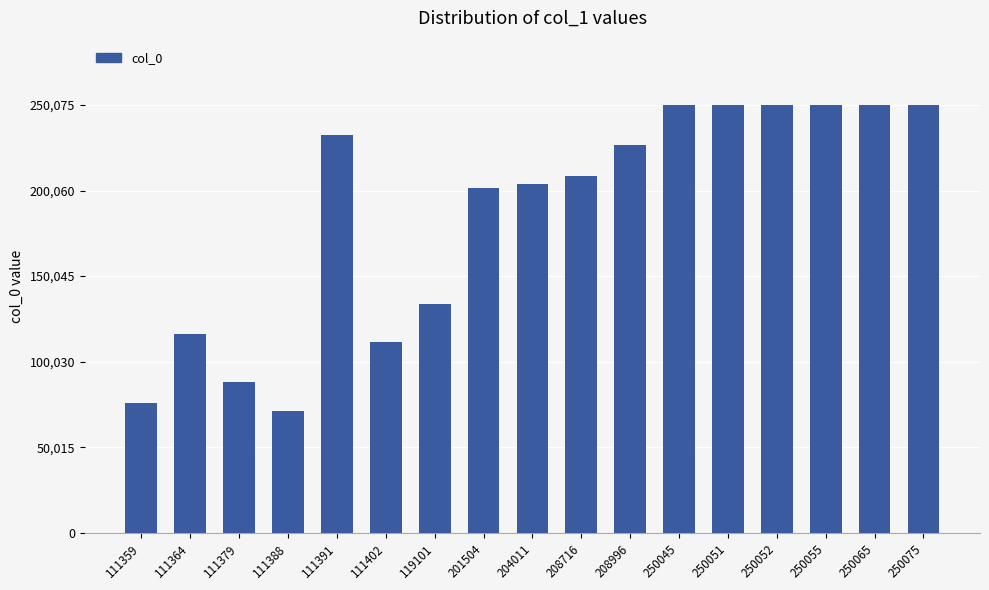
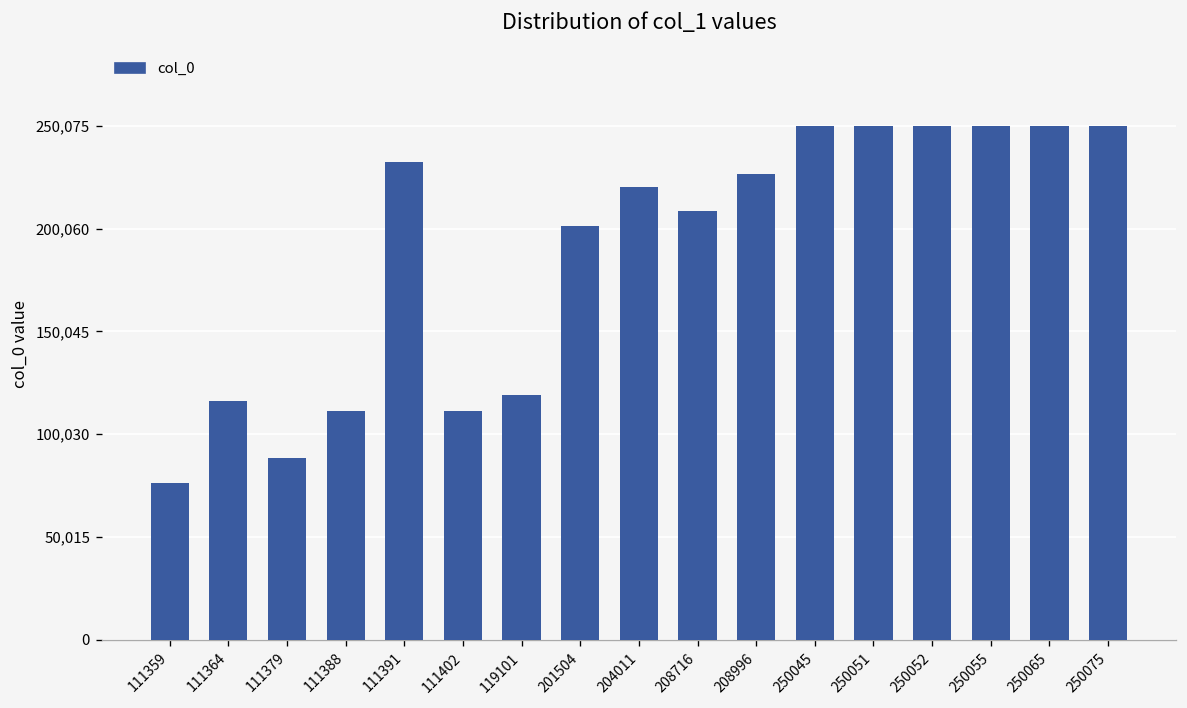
111388: 71,000 -> 111,000
119101: 134,000 -> 119,000
204011: 204,000 -> 220,000
